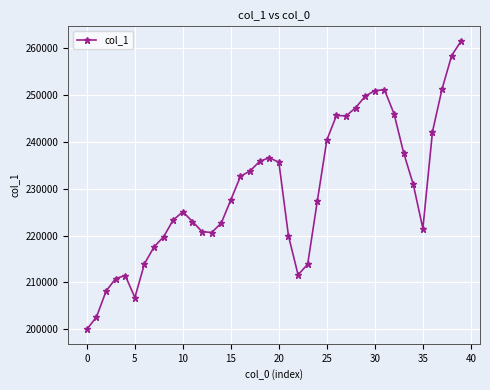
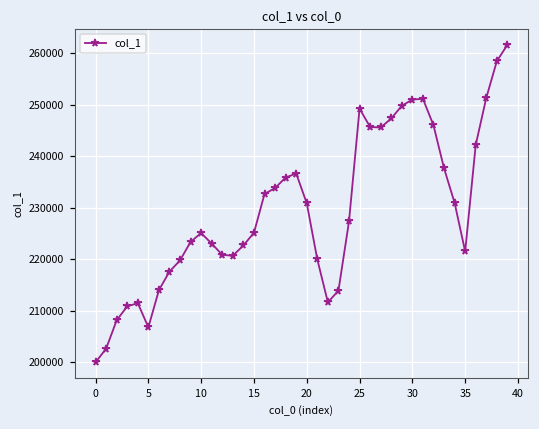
15: 228000 -> 225000
20: 236000 -> 231000
25: 240000 -> 249000
